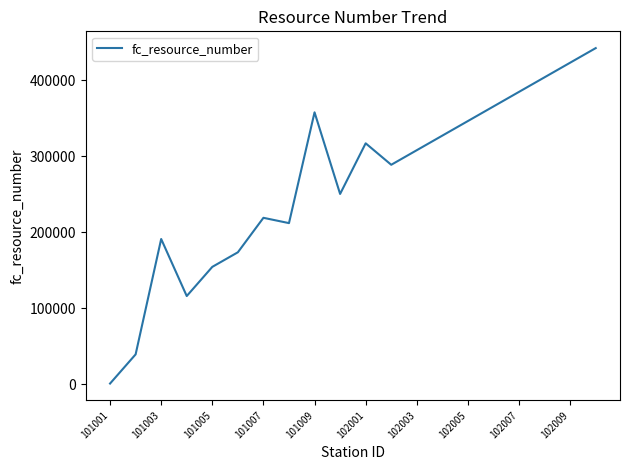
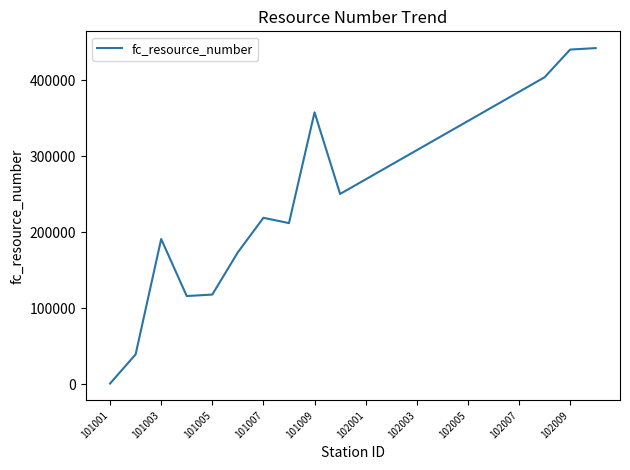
101005: 150000 -> 120000
102001: 320000 -> 270000
102009: 420000 -> 440000
